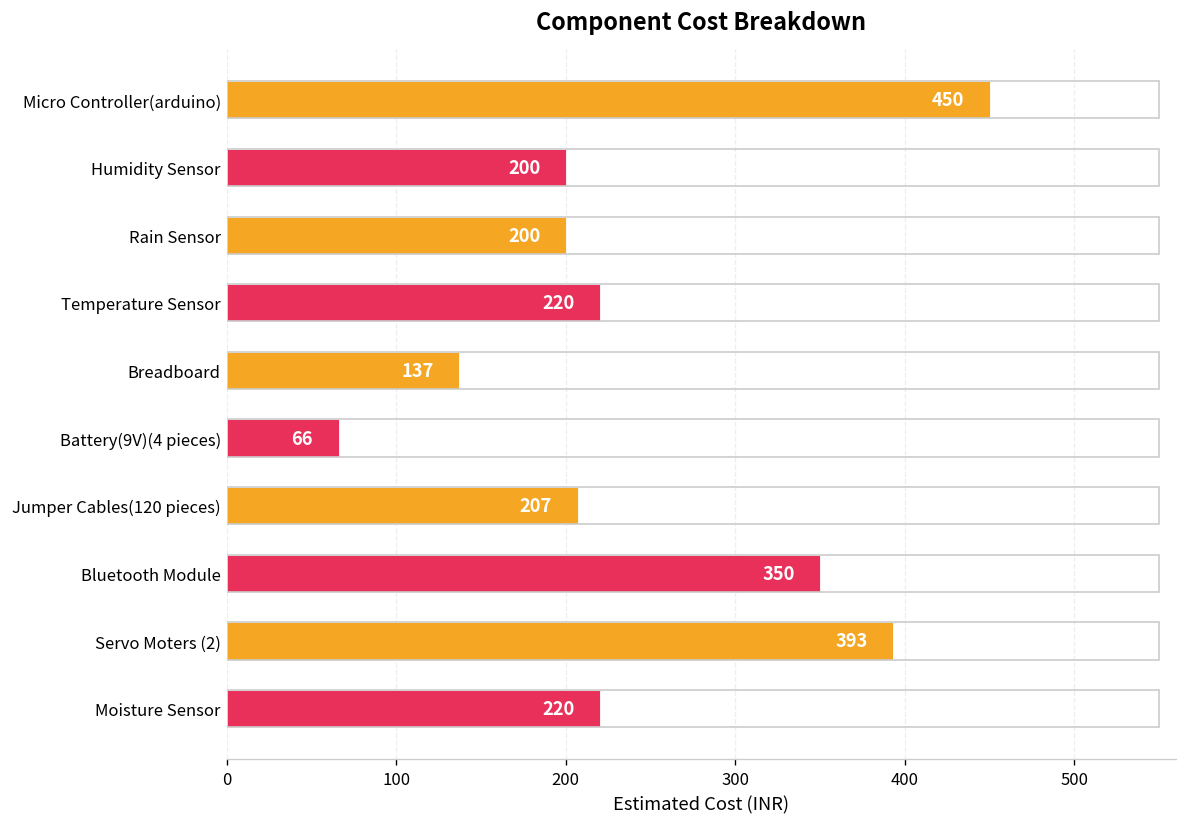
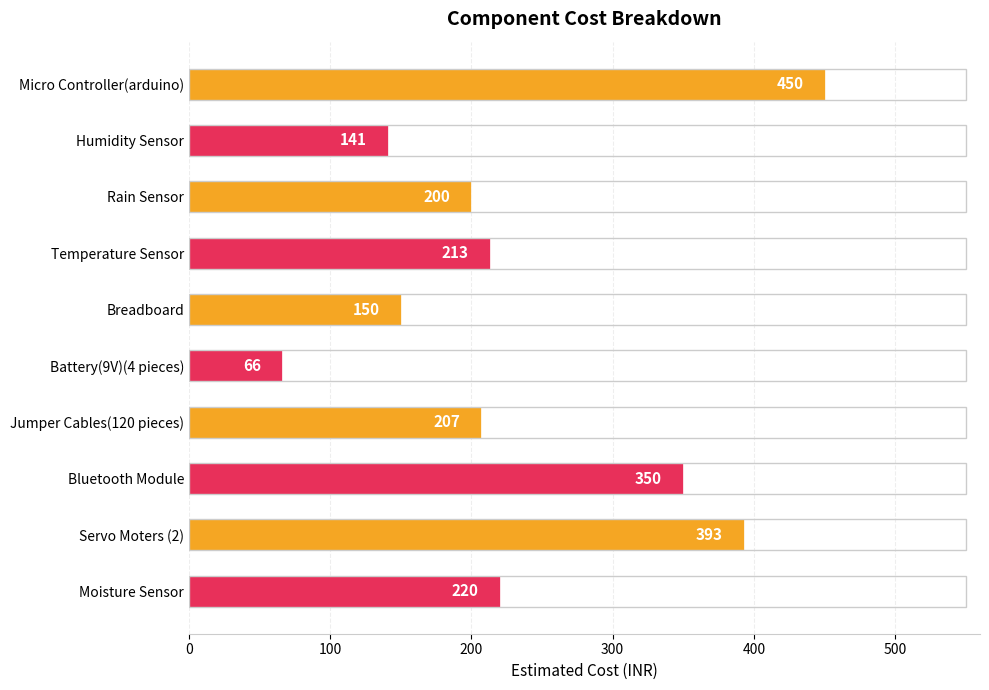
Humidity Sensor: 200 -> 141
Temperature Sensor: 220 -> 213
Breadboard: 137 -> 150
